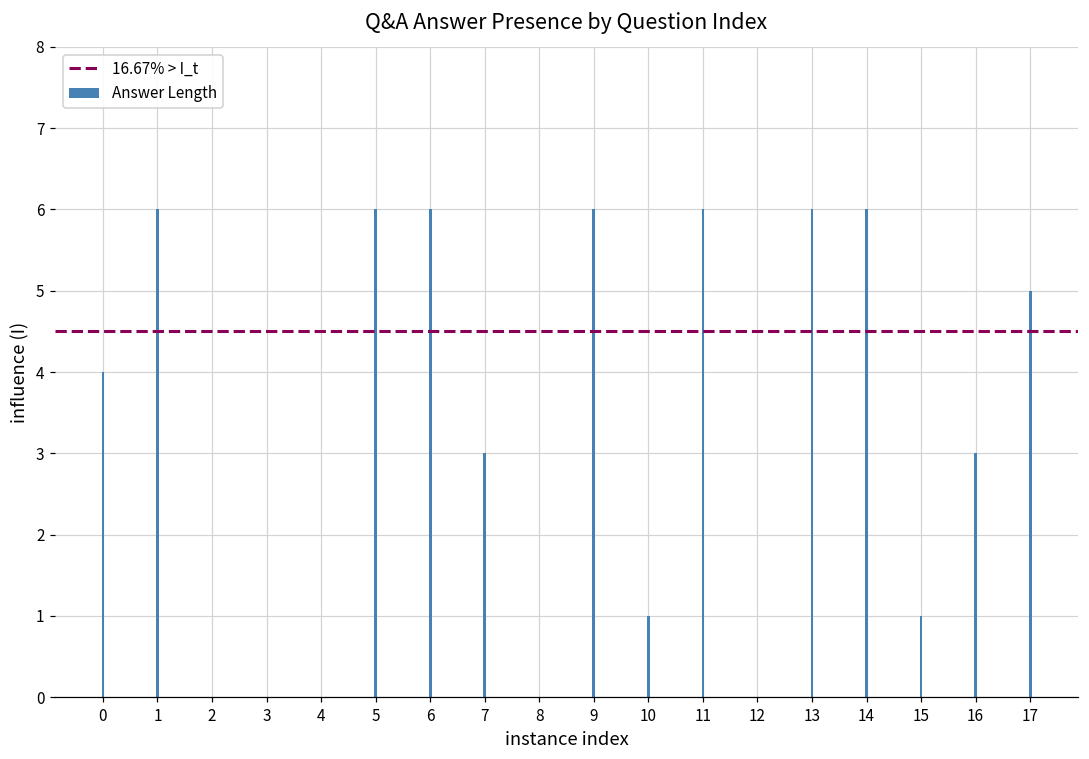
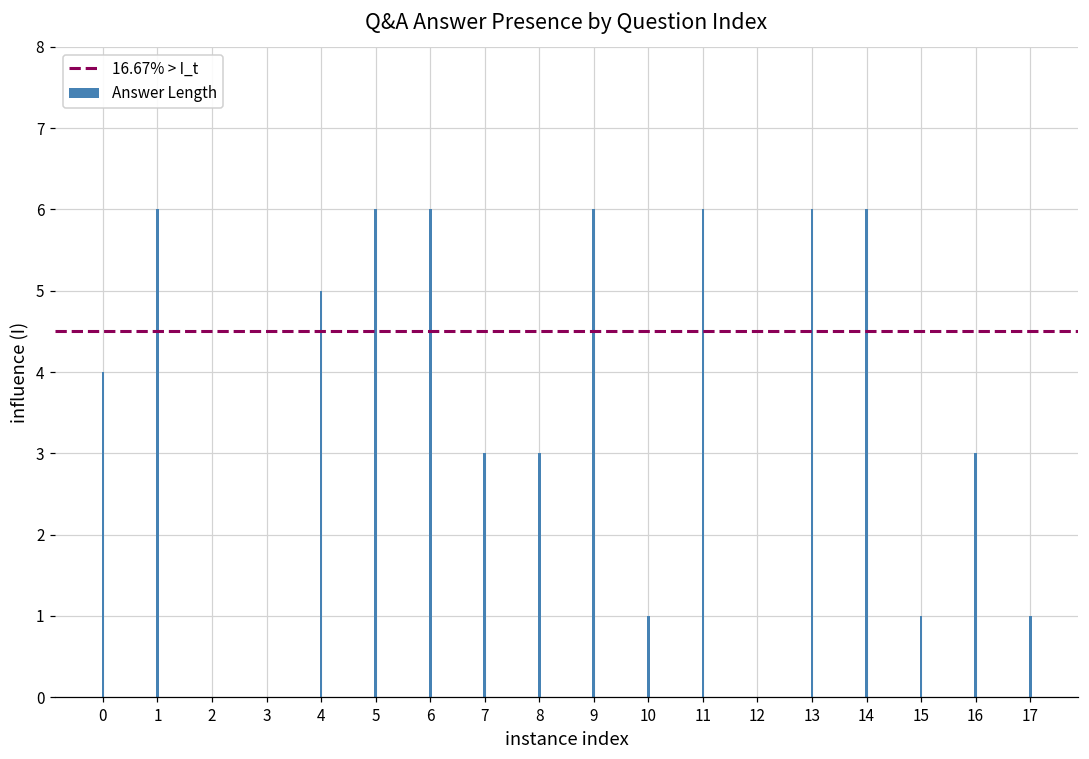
4: 0 -> 5
8: 0 -> 3
17: 5 -> 1
